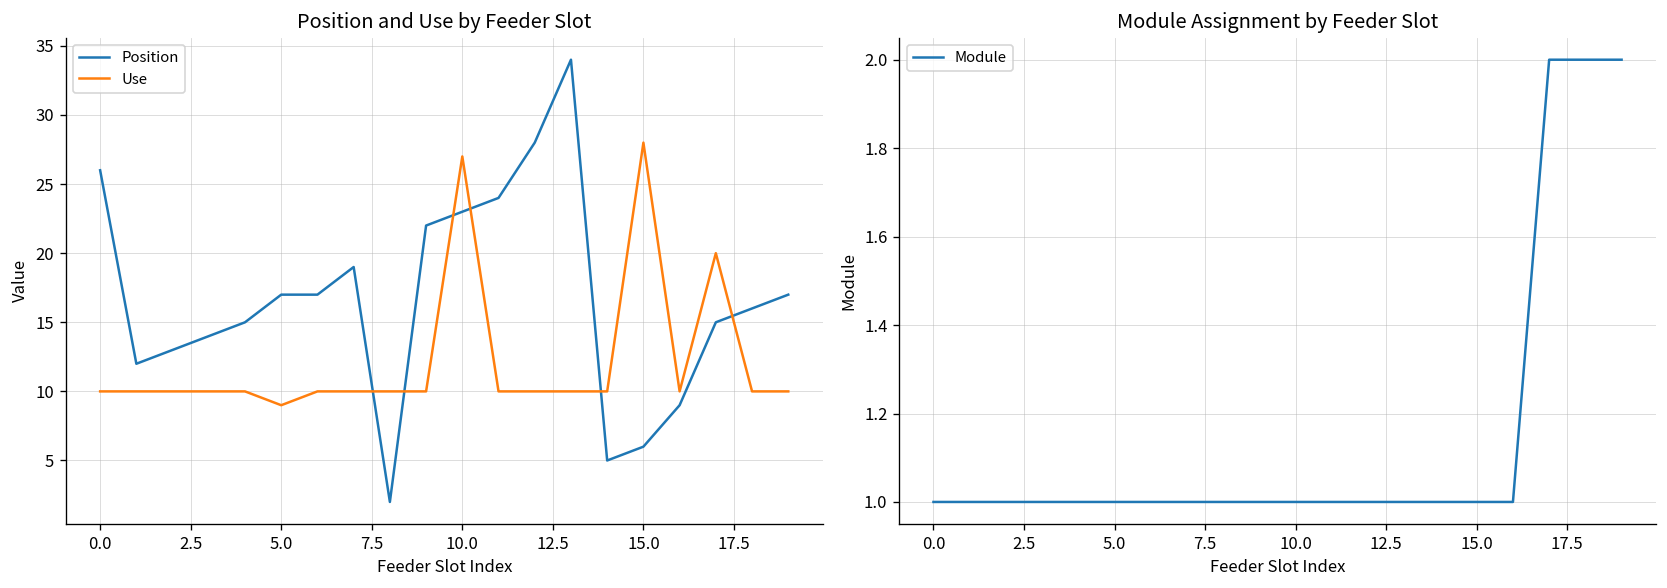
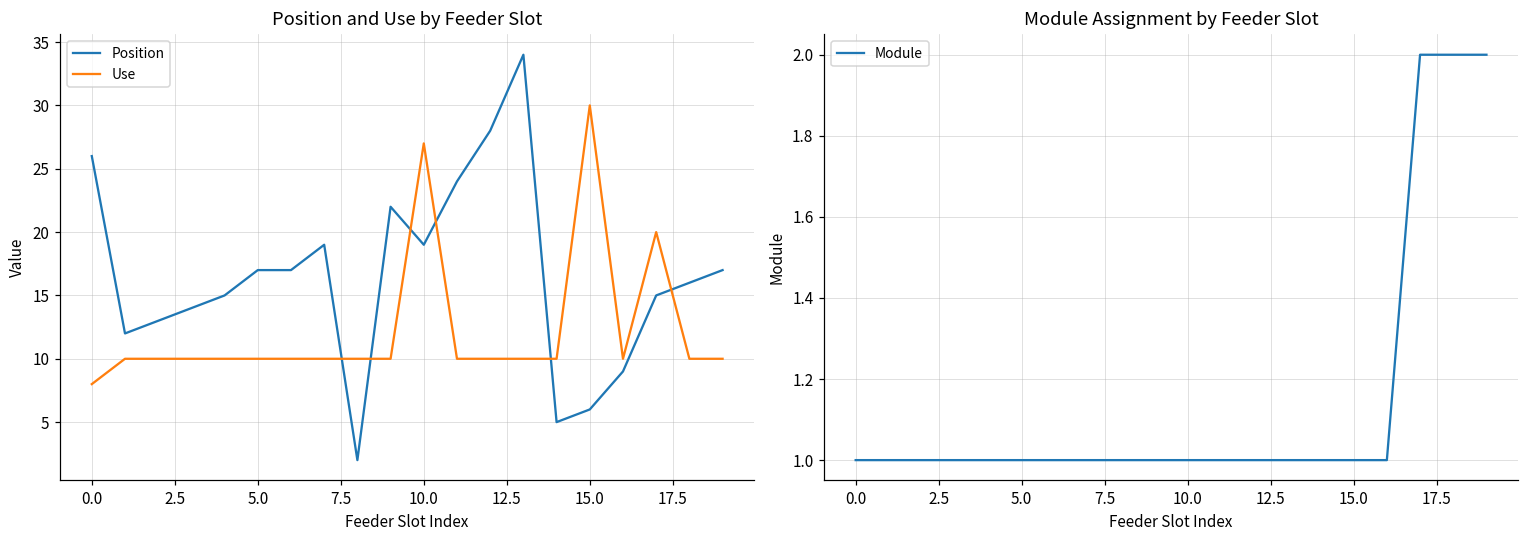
Position and Use by Feeder Slot, Use, 0.0: 10 -> 8
Position and Use by Feeder Slot, Use, 5.0: 9 -> 10
Position and Use by Feeder Slot, Position, 10.0: 23 -> 19
Position and Use by Feeder Slot, Use, 15.0: 28 -> 30
